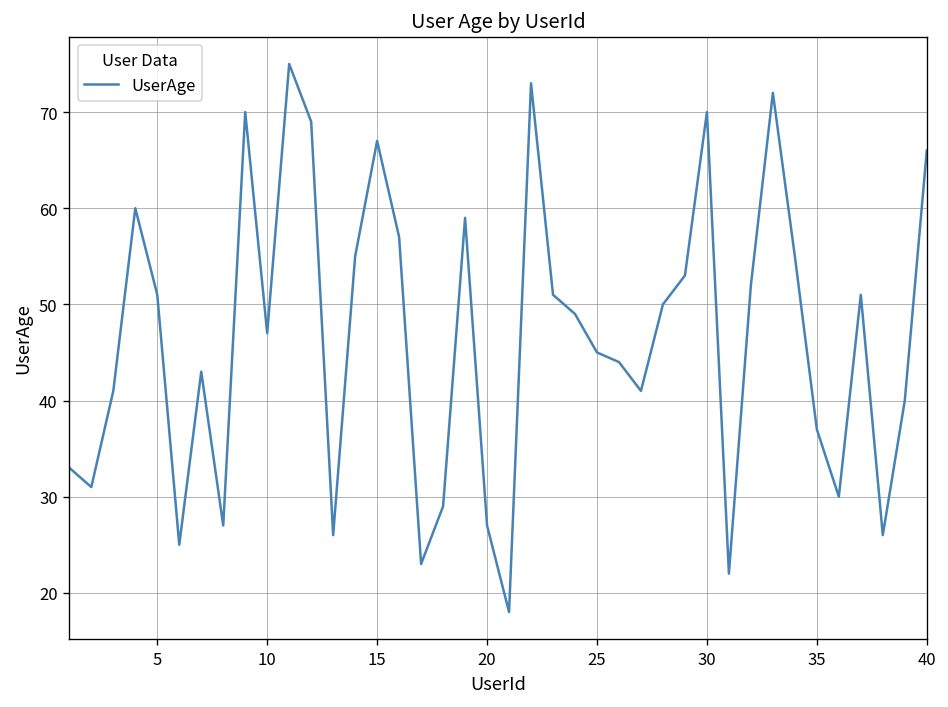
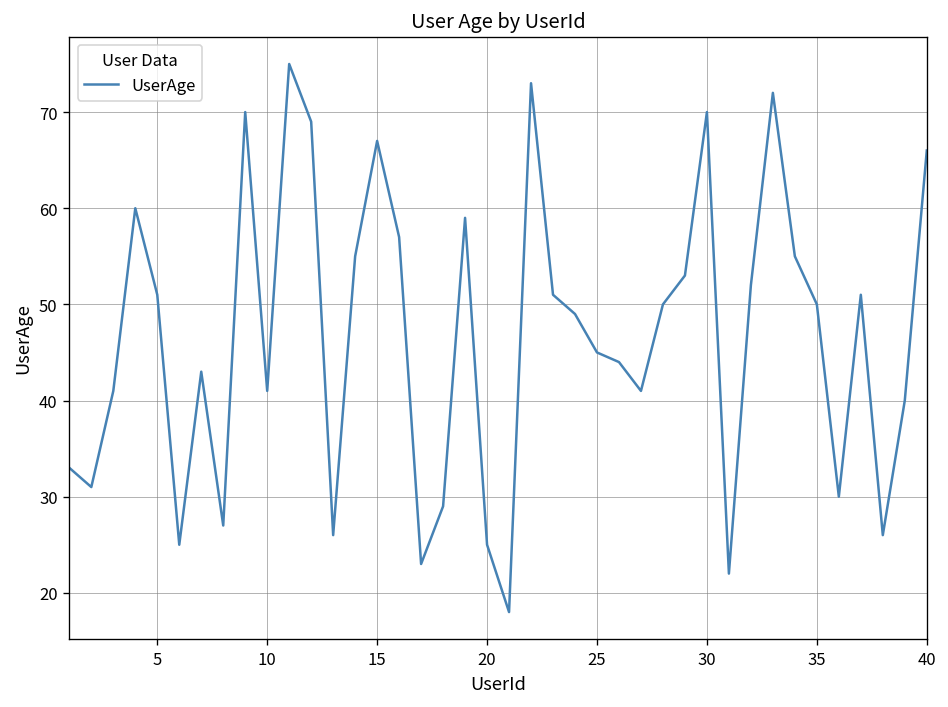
10: 47 -> 41
20: 27 -> 25
35: 37 -> 50
